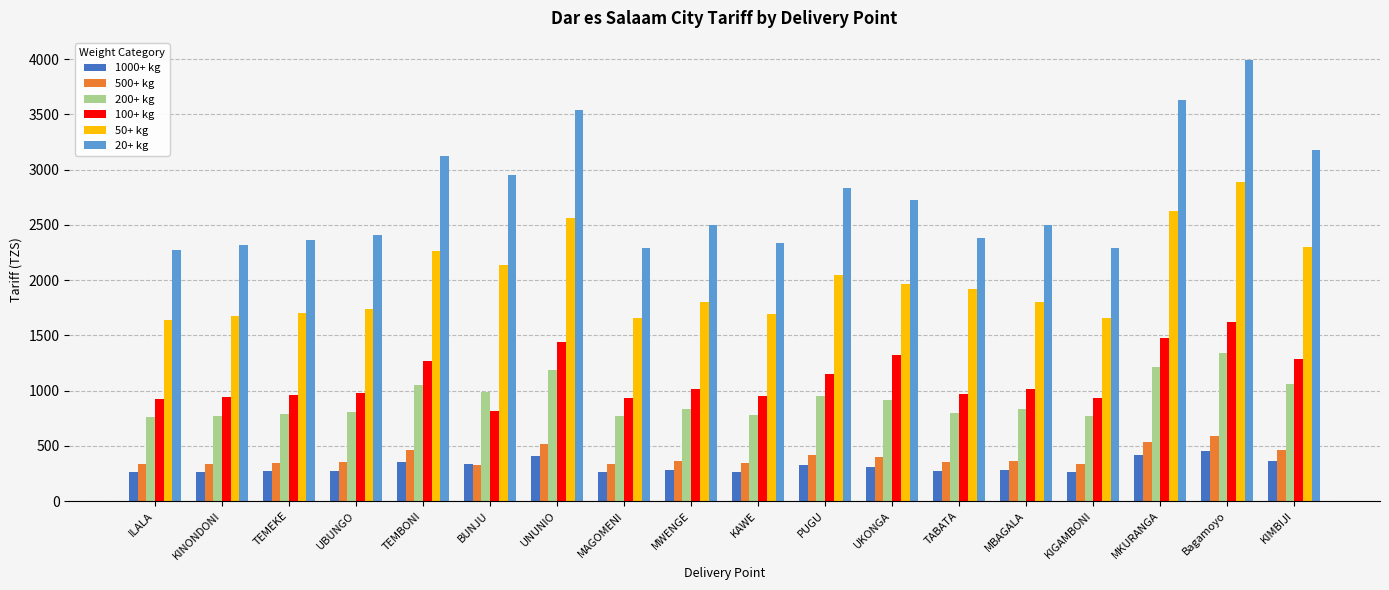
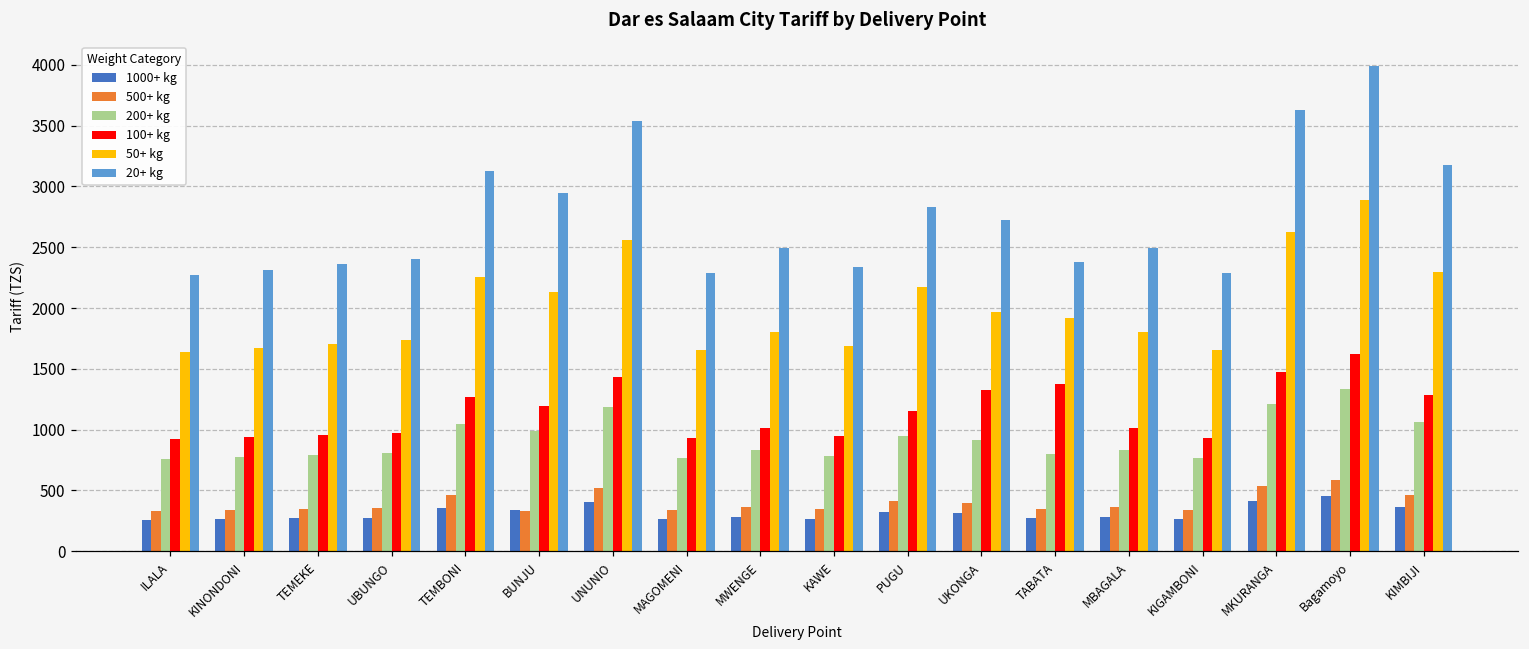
100+ kg, BUNJU: 810 -> 1200
50+ kg, PUGU: 2050 -> 2180
100+ kg, TABATA: 970 -> 1380
